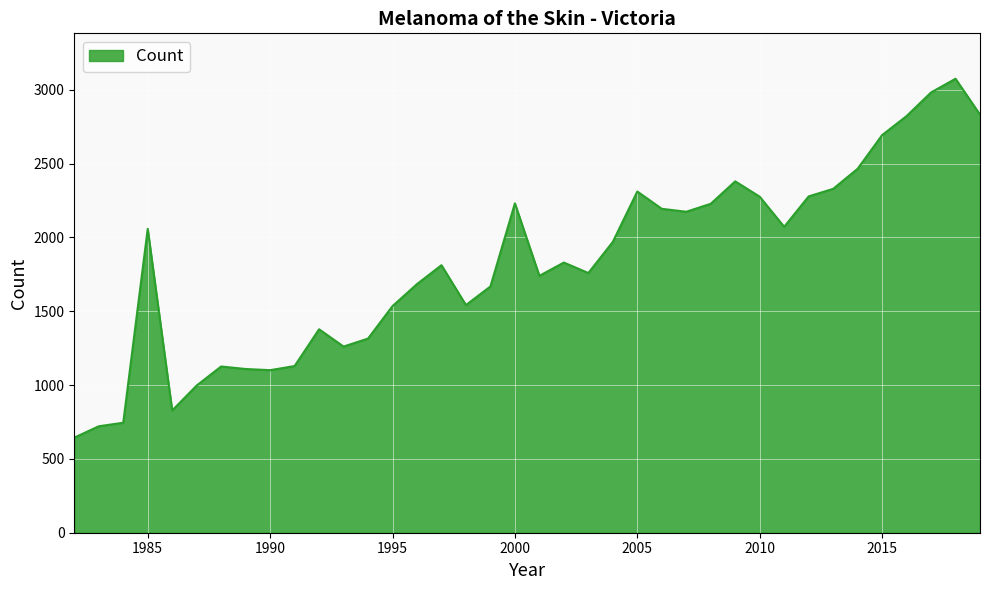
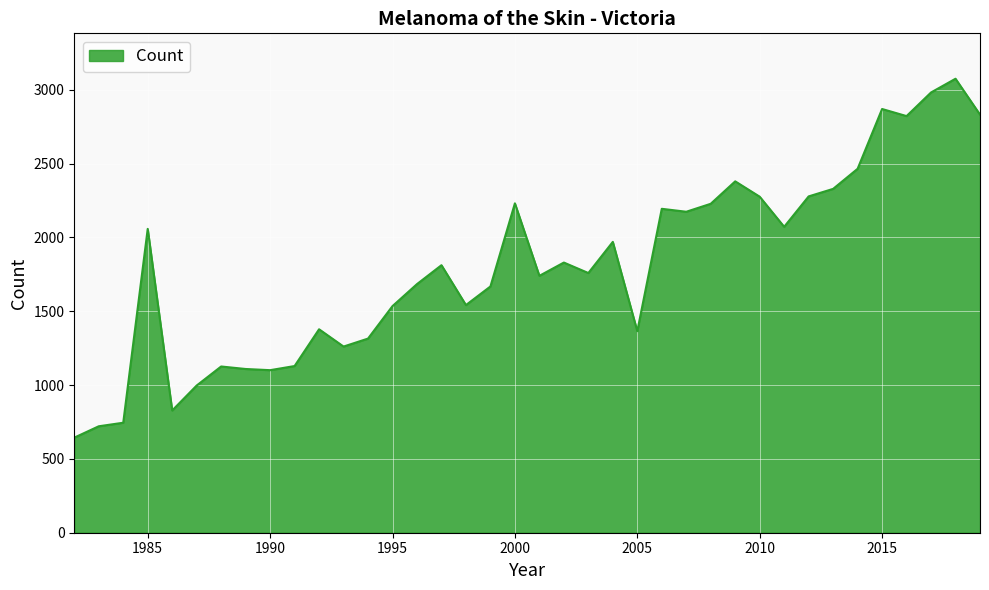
2005: 2310 -> 1370
2015: 2690 -> 2870
